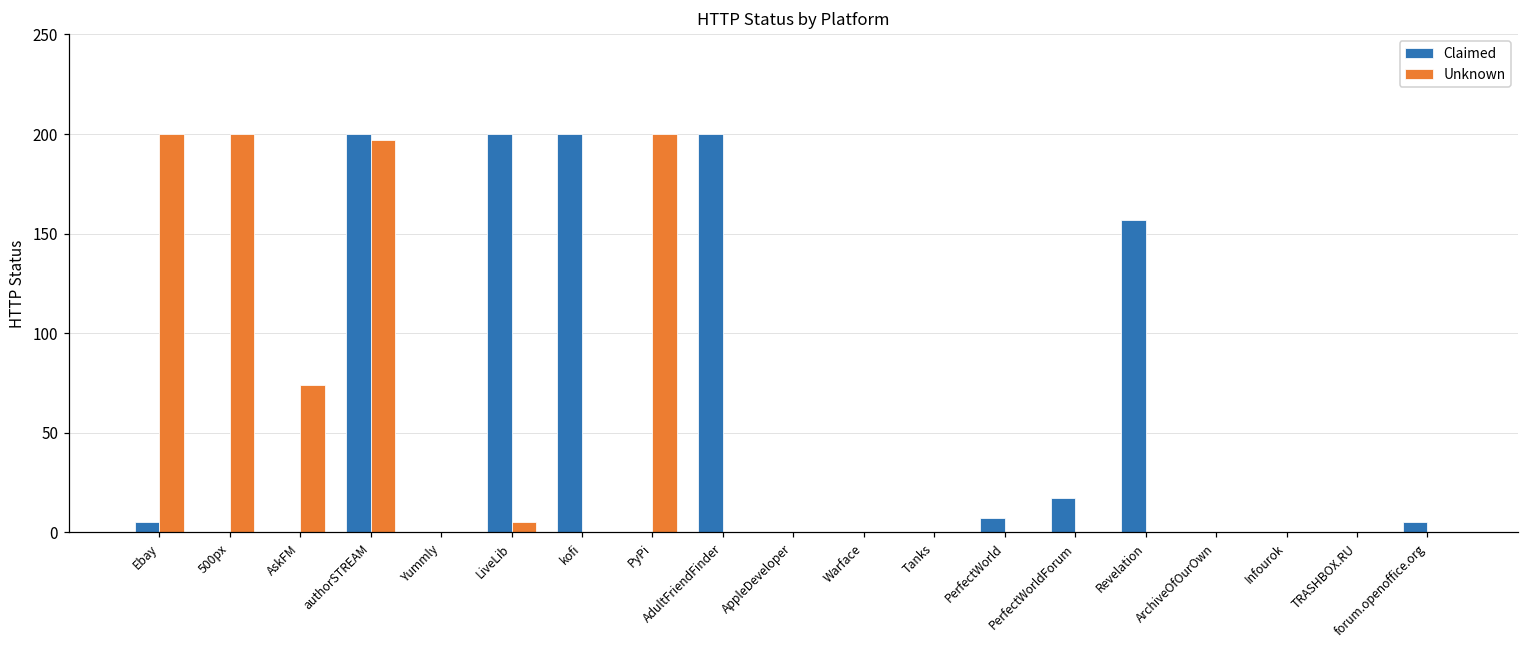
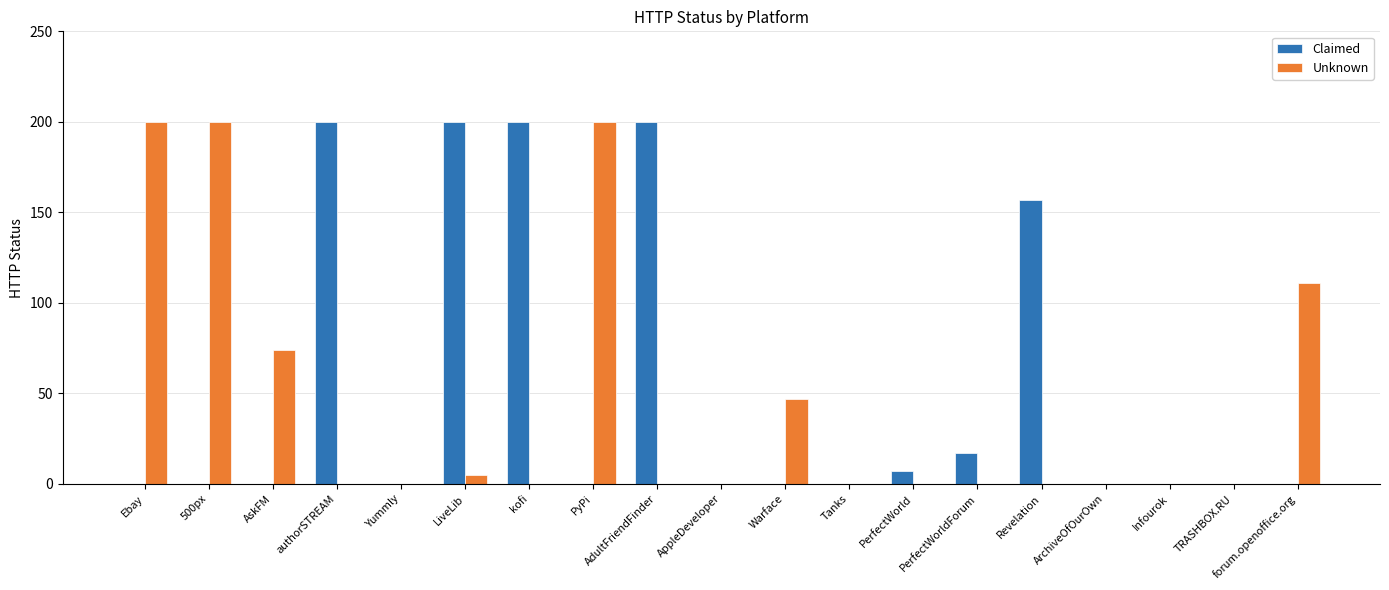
Claimed, Ebay: 5 -> 0
Unknown, authorSTREAM: 197 -> 0
Unknown, Warface: 0 -> 47
Claimed, forum.openoffice.org: 5 -> 0
Unknown, forum.openoffice.org: 0 -> 111
